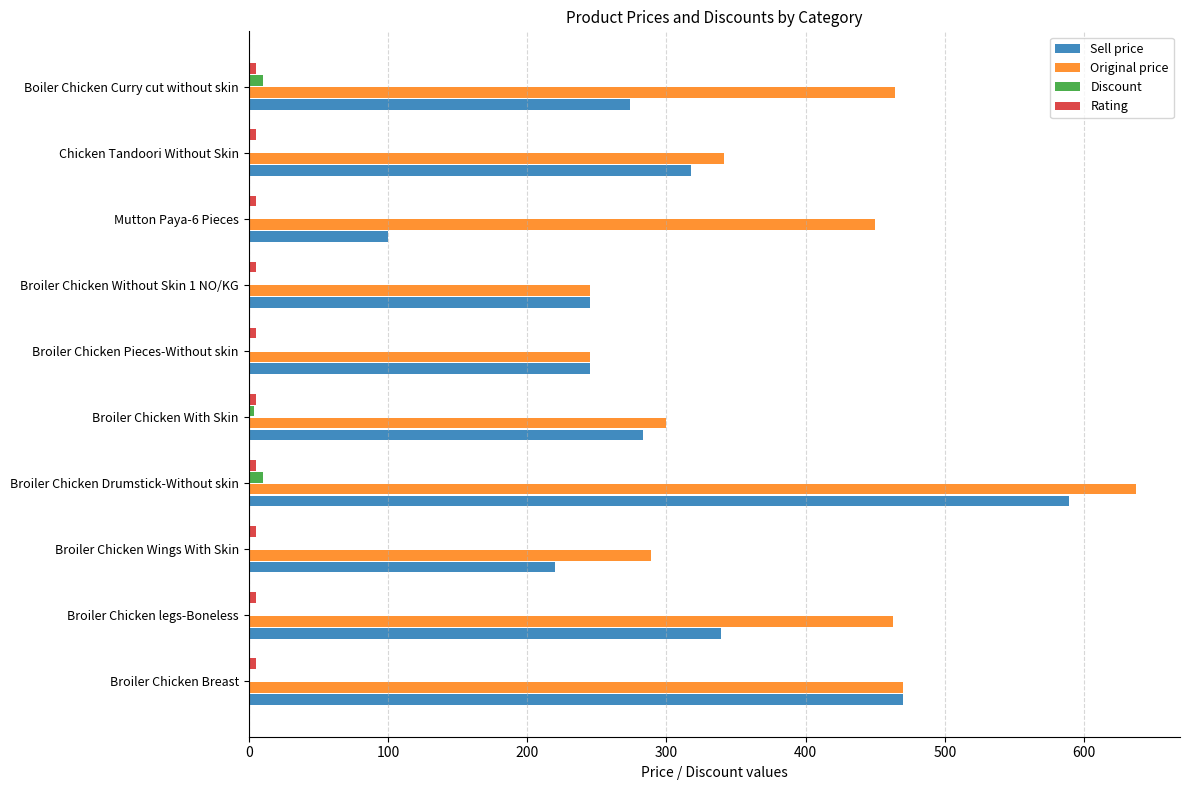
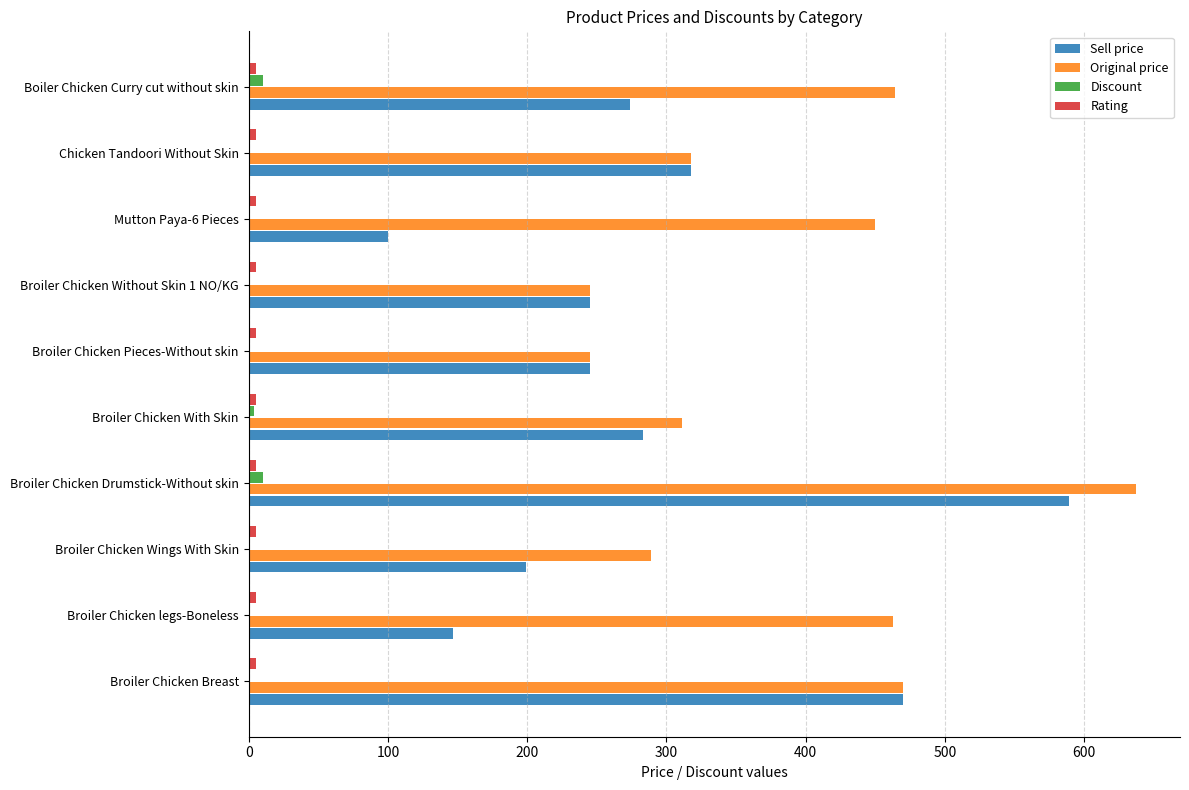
Original price, Chicken Tandoori Without Skin: 341 -> 318
Original price, Broiler Chicken With Skin: 300 -> 311
Sell price, Broiler Chicken Wings With Skin: 220 -> 199
Sell price, Broiler Chicken legs-Boneless: 339 -> 147
